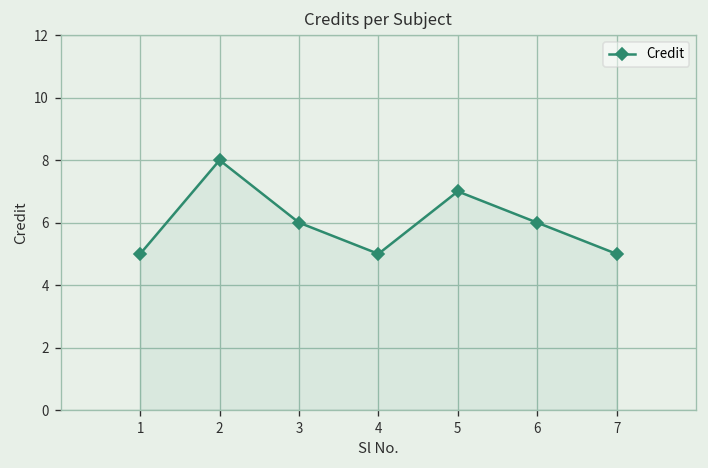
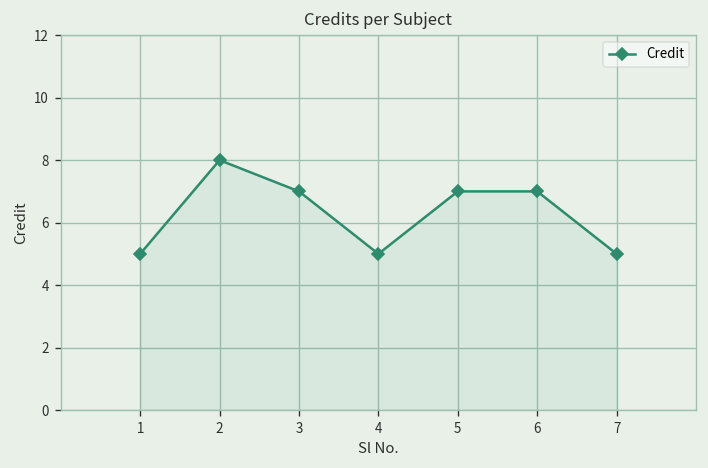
3: 6 -> 7
6: 6 -> 7
